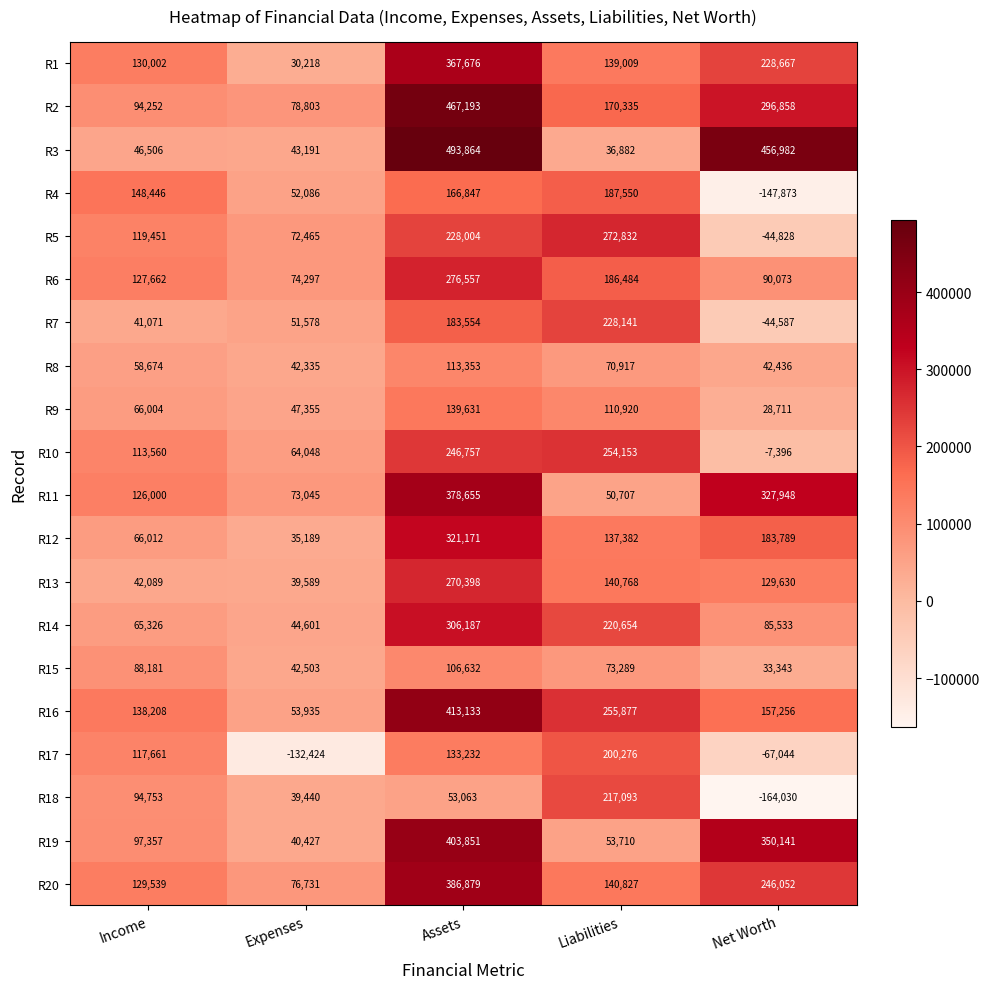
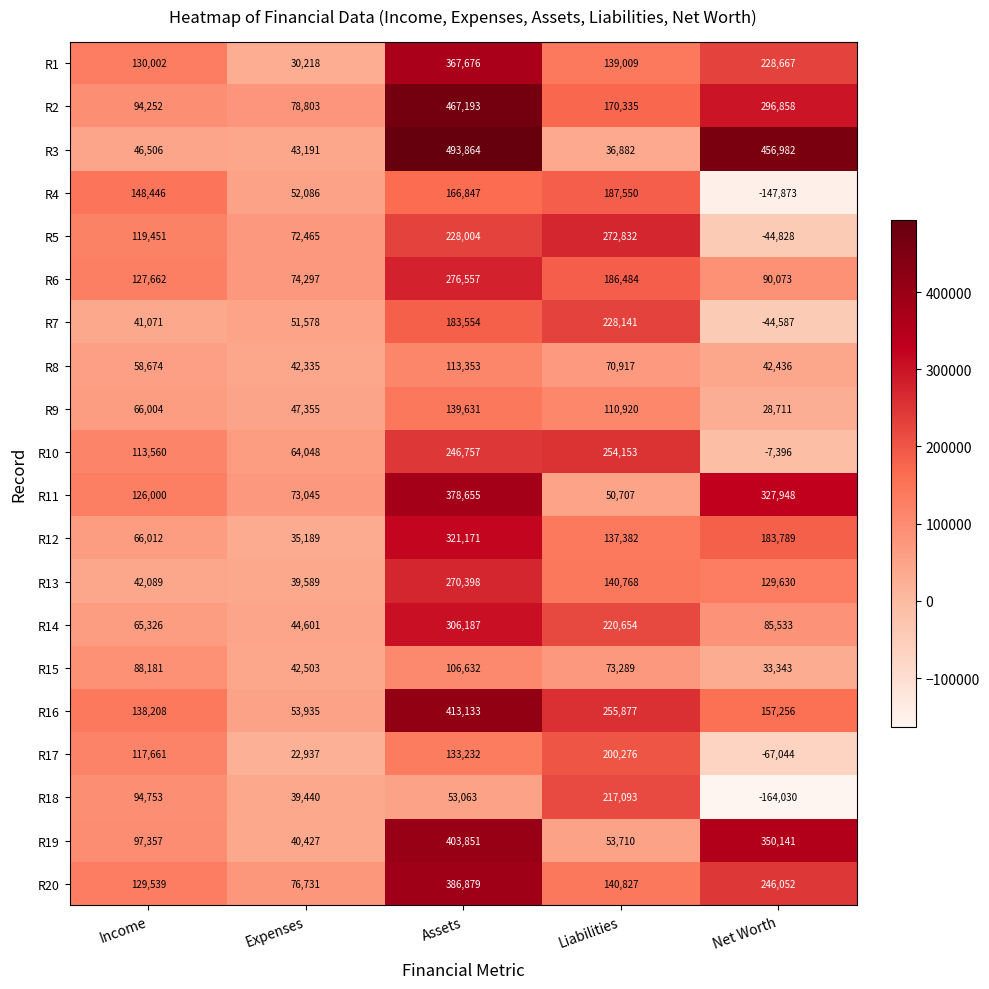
R17, Expenses: -132,424 -> 22,937
